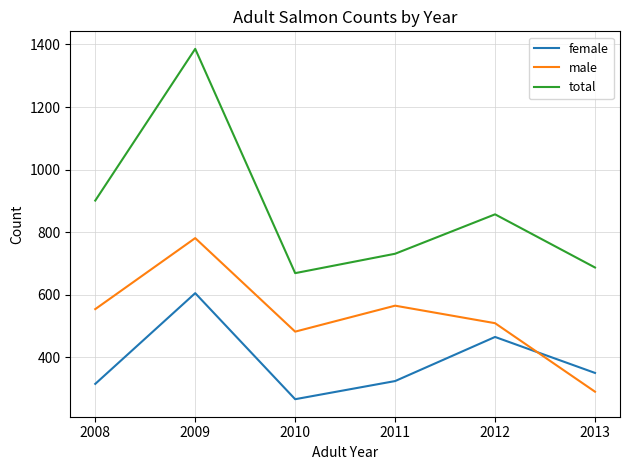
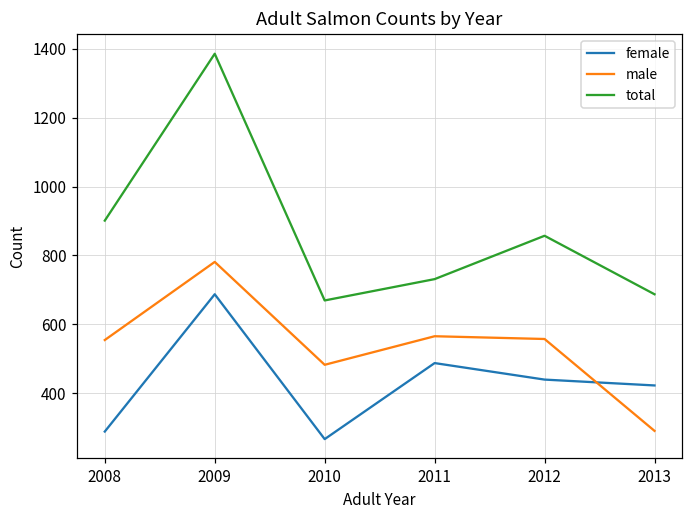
female, 2008: 320 -> 290
female, 2009: 610 -> 690
female, 2011: 320 -> 490
female, 2012: 470 -> 440
male, 2012: 510 -> 560
female, 2013: 350 -> 420
